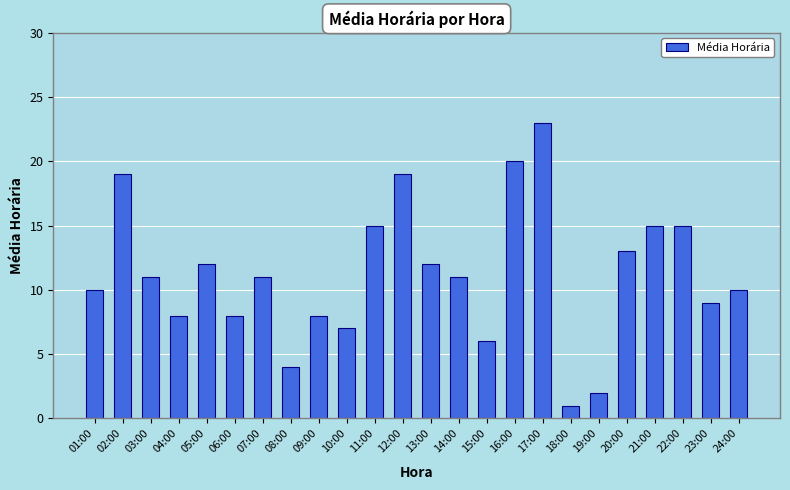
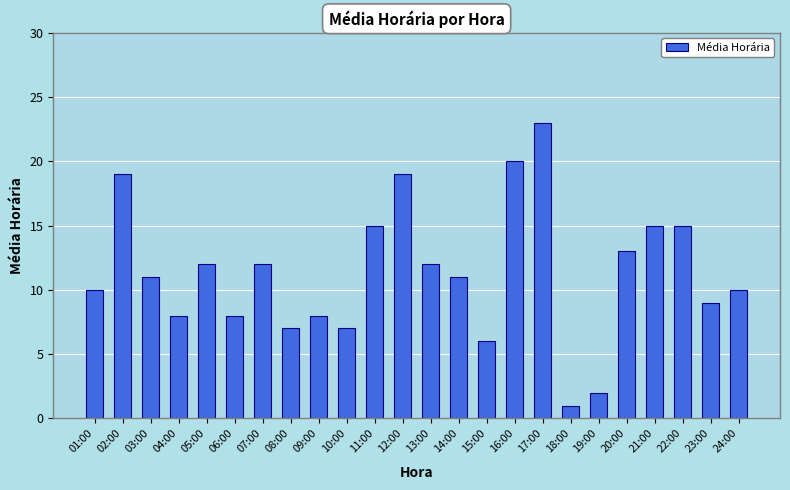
07:00: 11 -> 12
08:00: 4 -> 7
